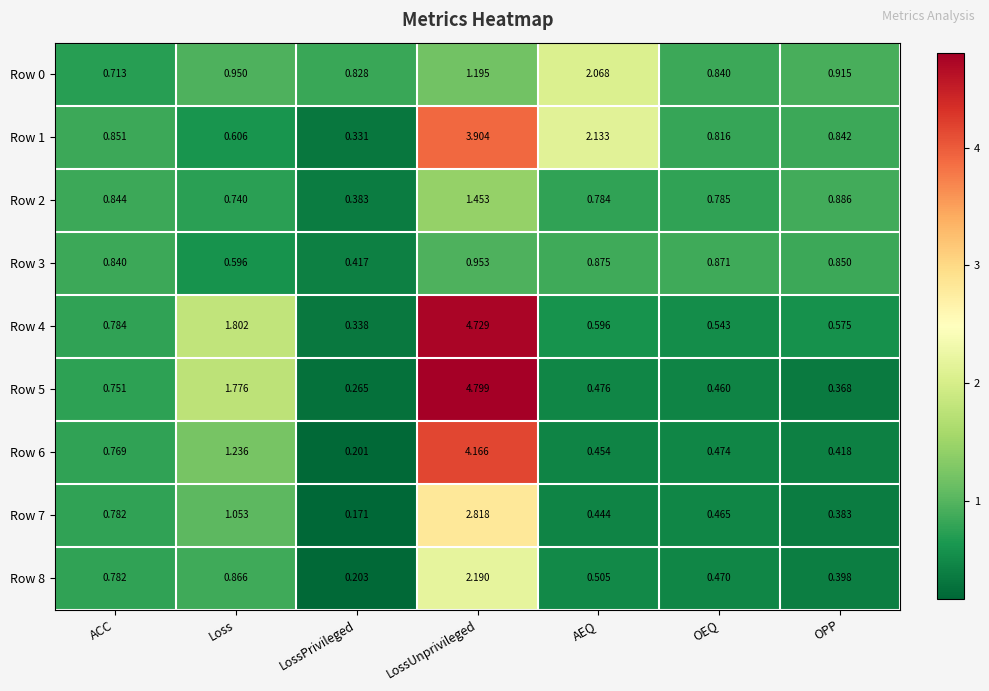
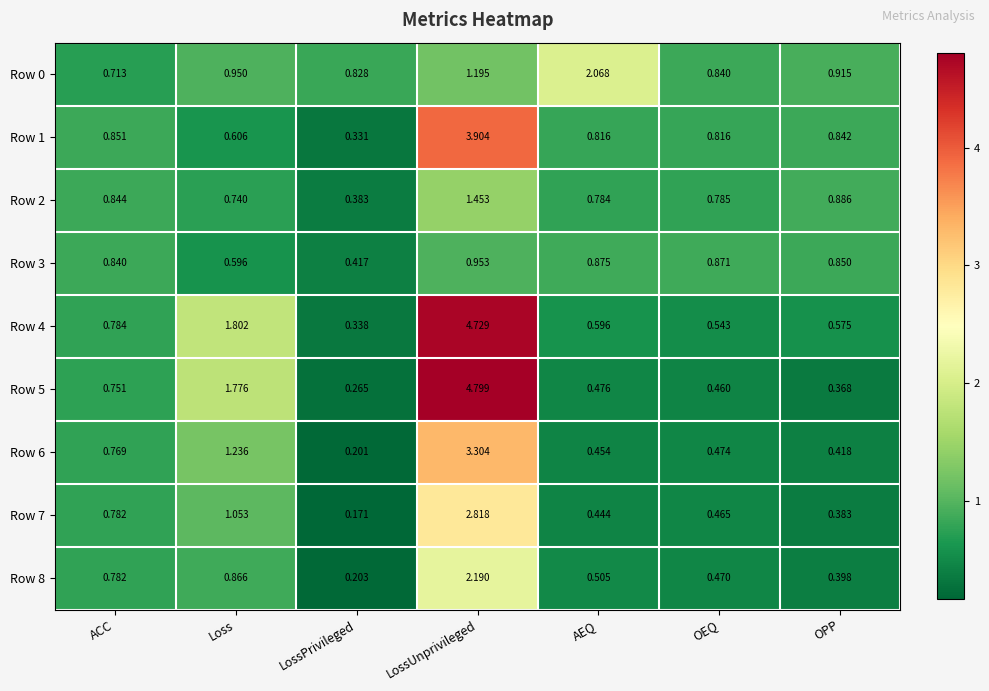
Row 1, AEQ: 2.133 -> 0.816
Row 6, LossUnprivileged: 4.166 -> 3.304
